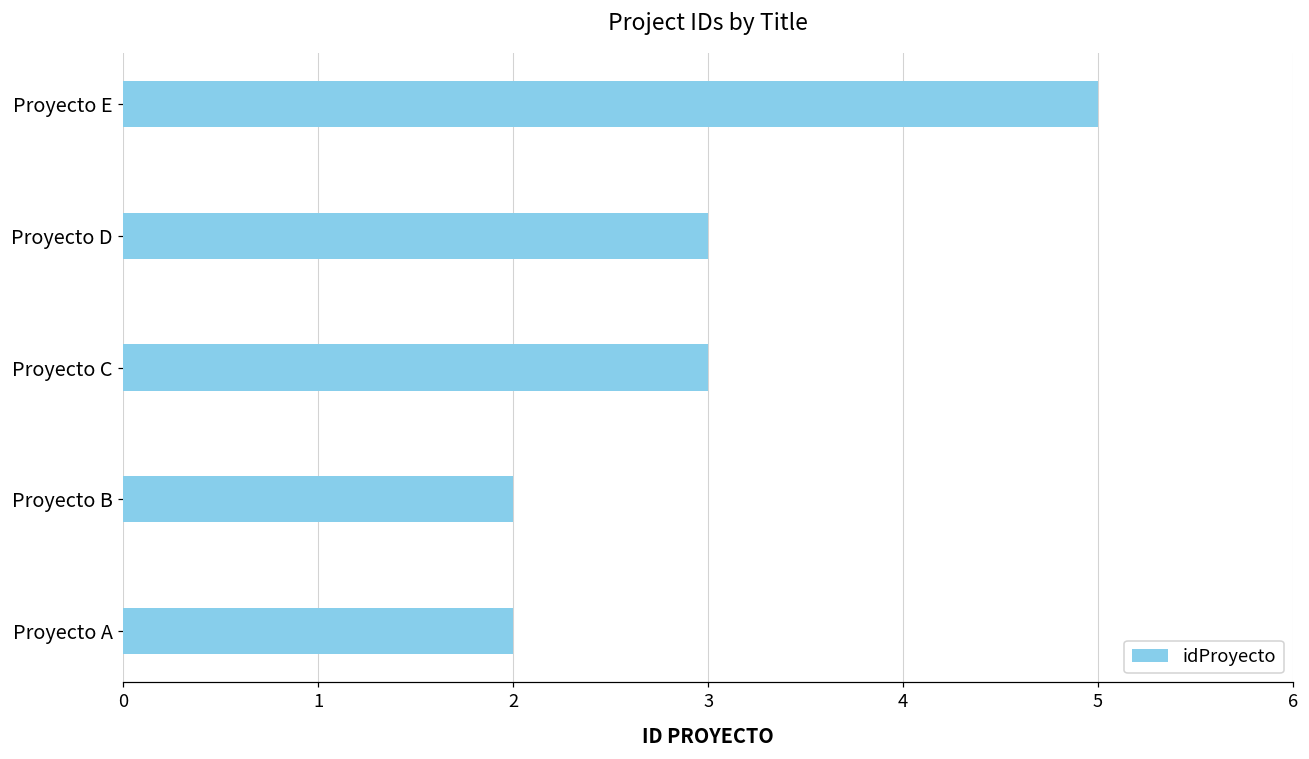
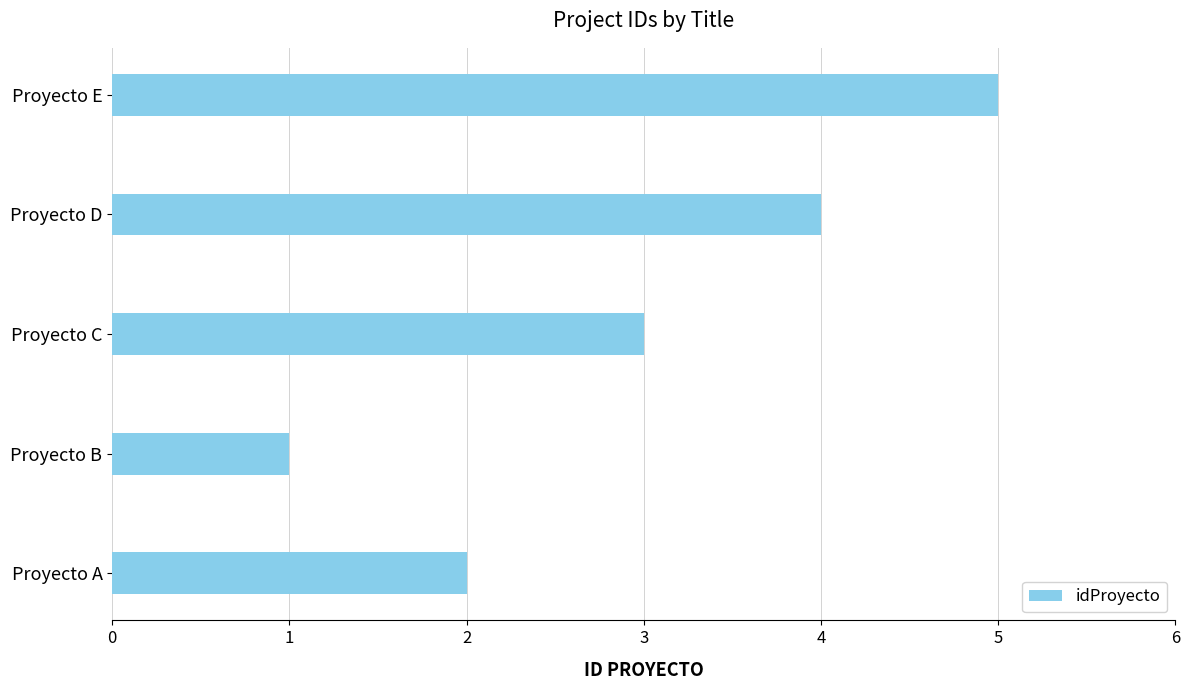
Proyecto D: 3 -> 4
Proyecto B: 2 -> 1
